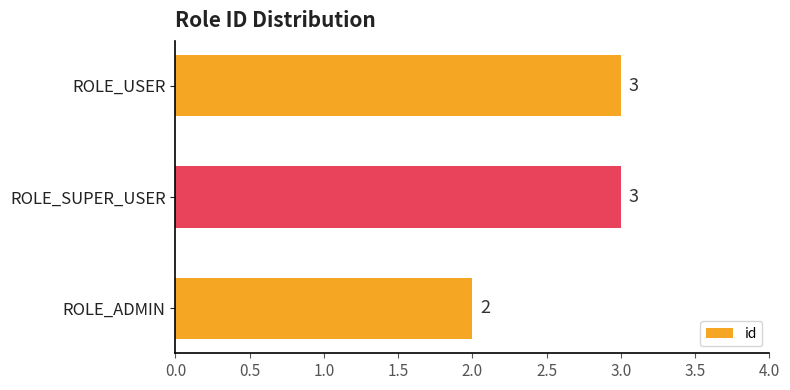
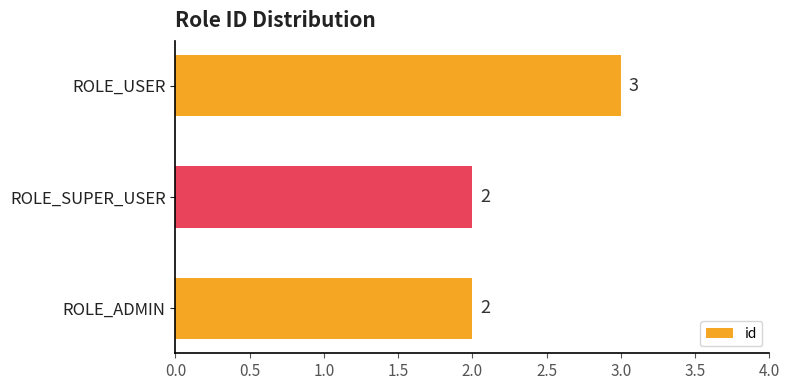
ROLE_SUPER_USER: 3 -> 2
